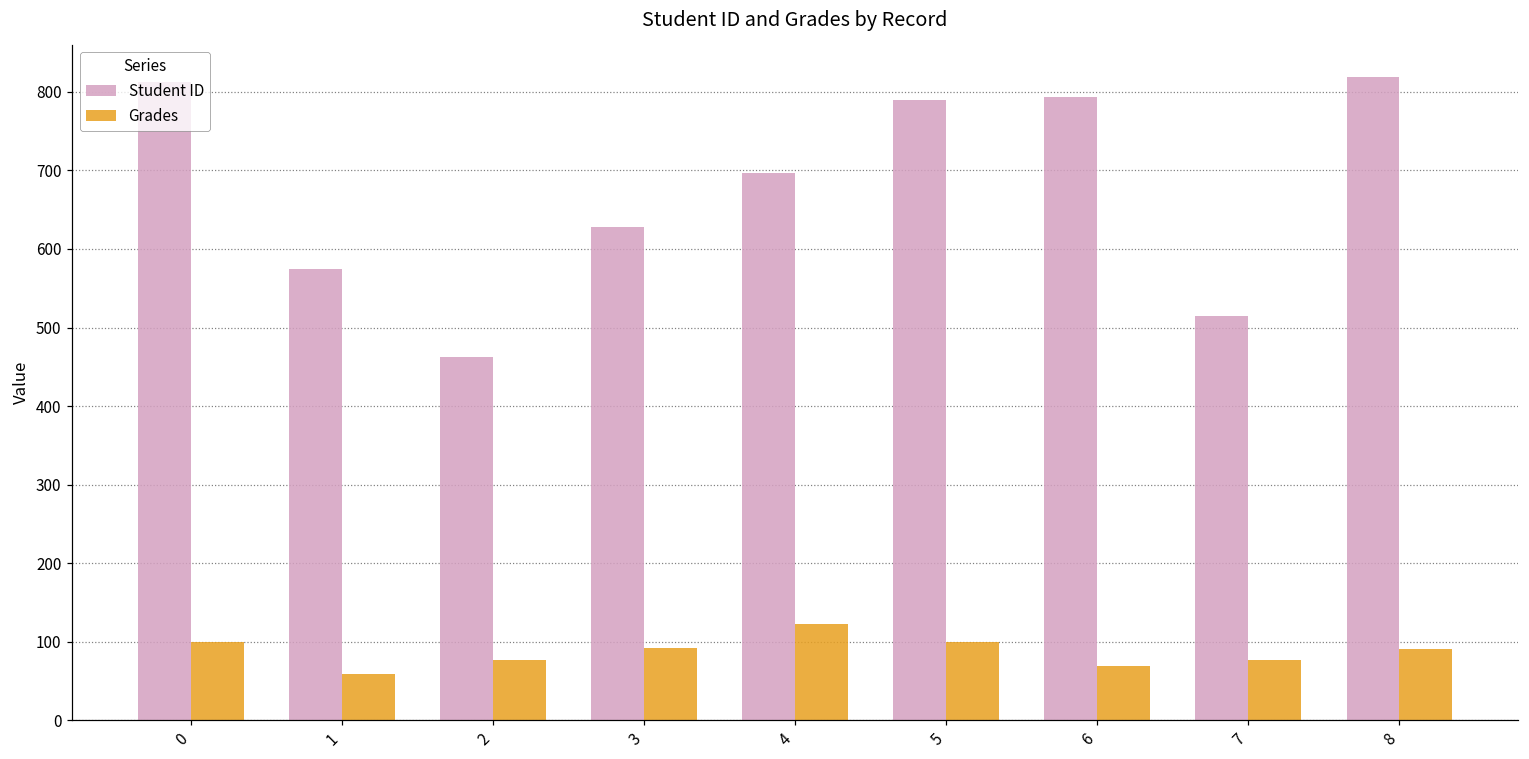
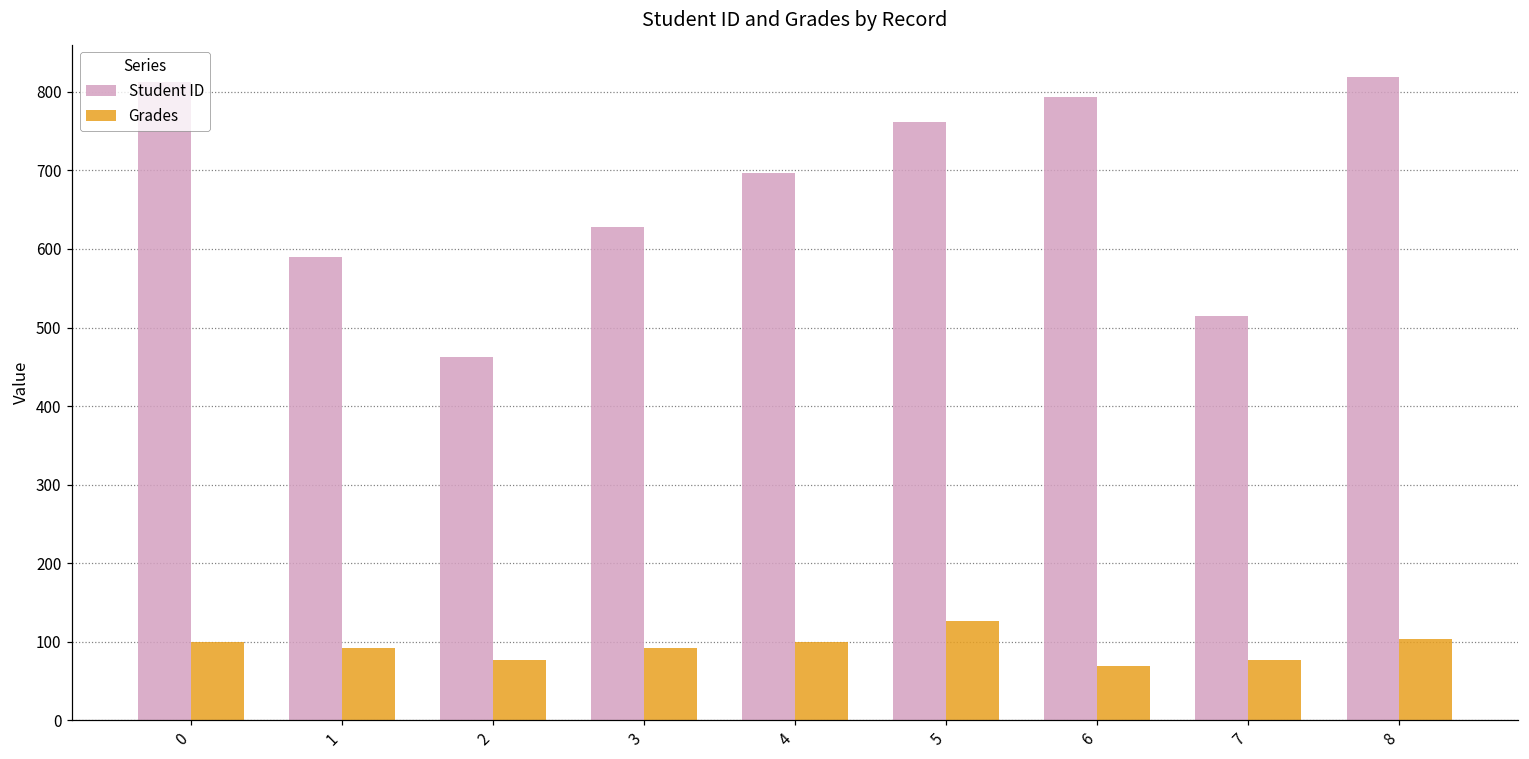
Student ID, 1: 570 -> 590
Grades, 1: 60 -> 90
Grades, 4: 120 -> 100
Student ID, 5: 790 -> 760
Grades, 5: 100 -> 130
Grades, 8: 90 -> 100
